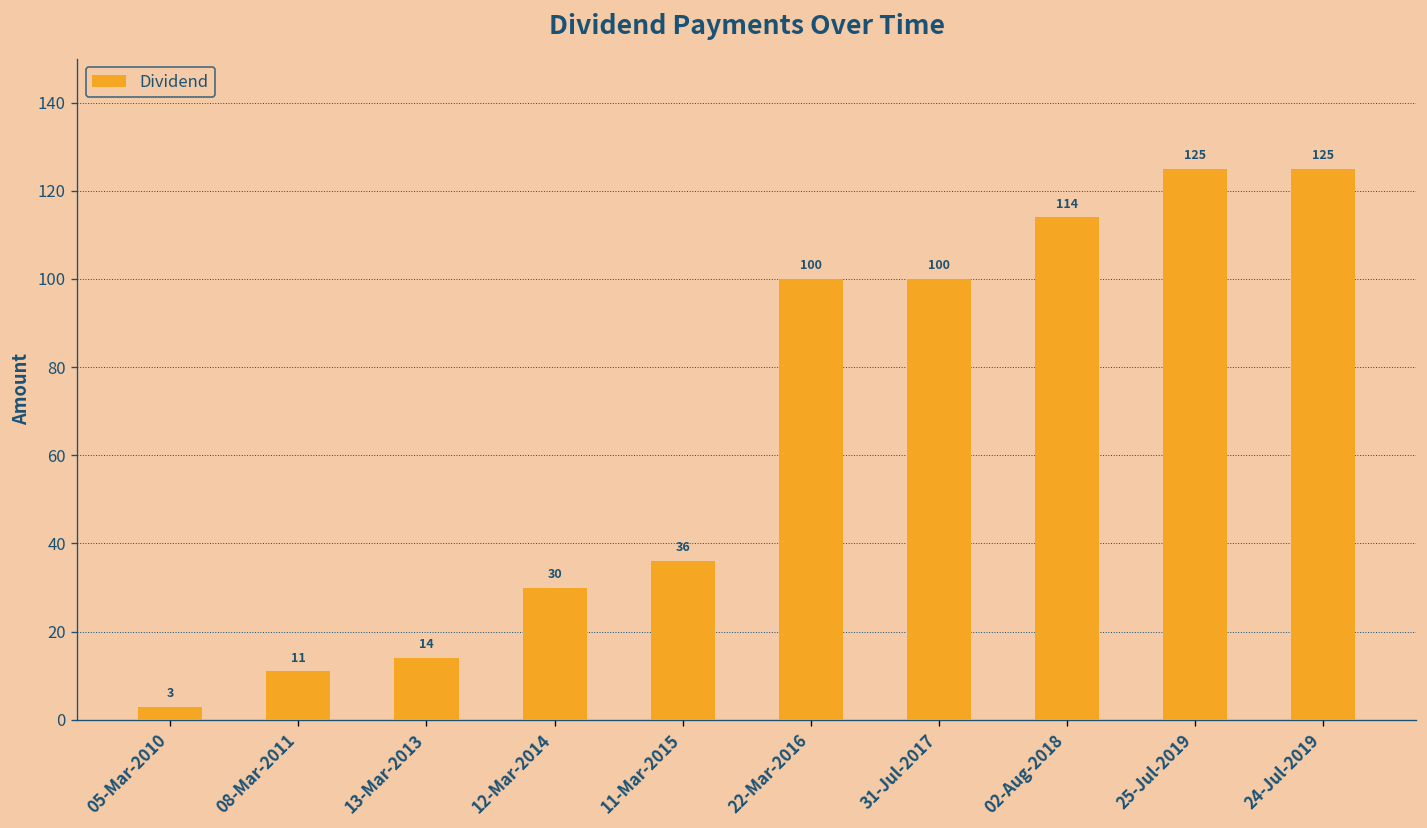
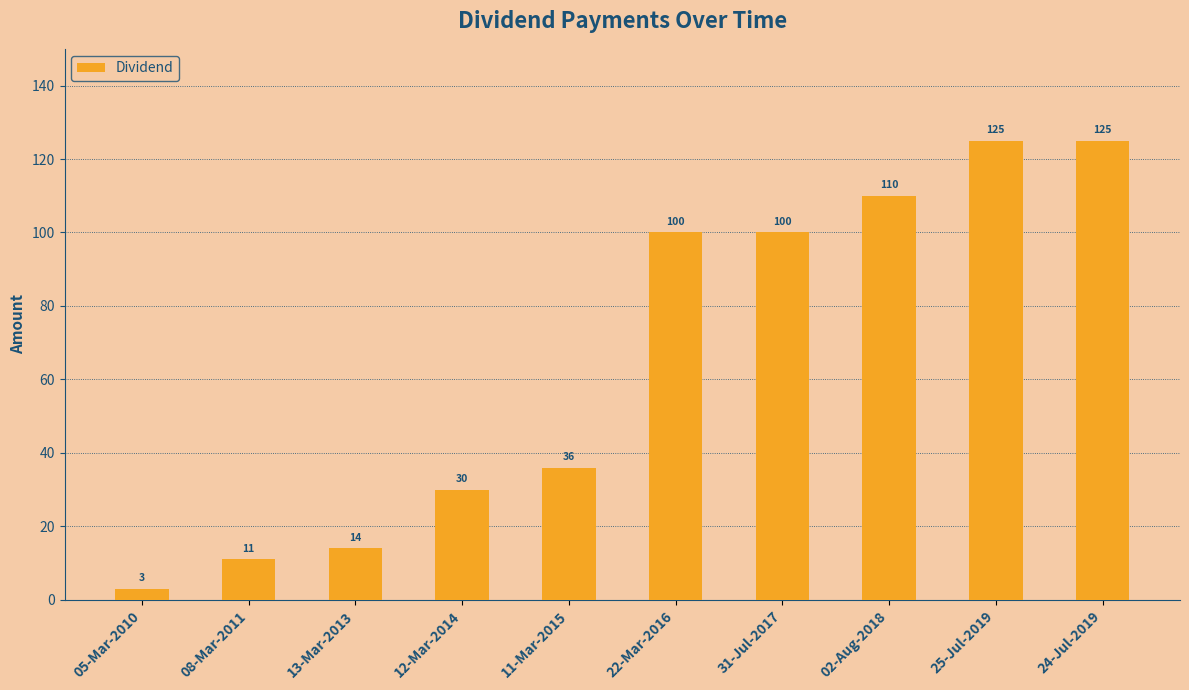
02-Aug-2018: 114 -> 110
